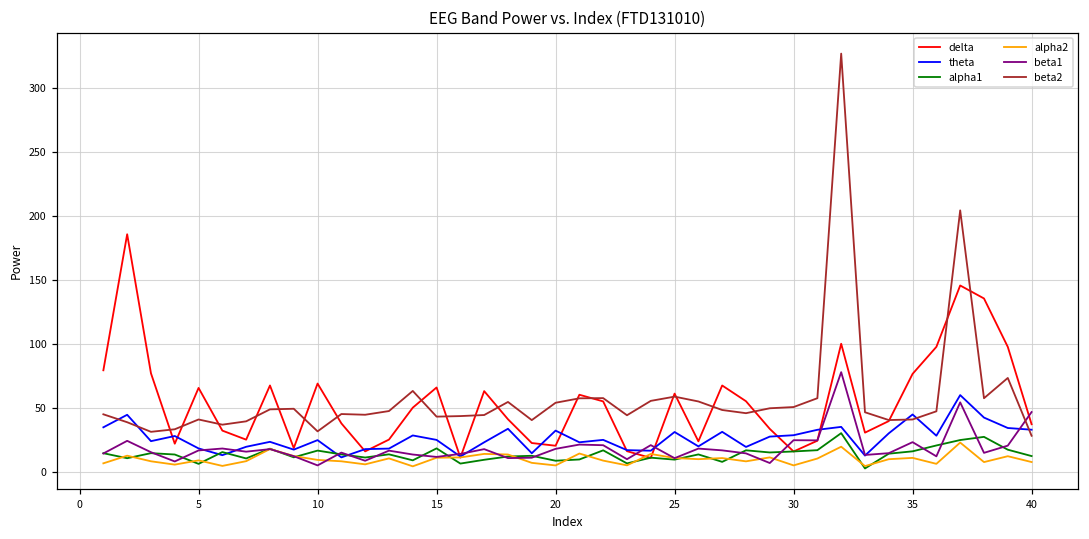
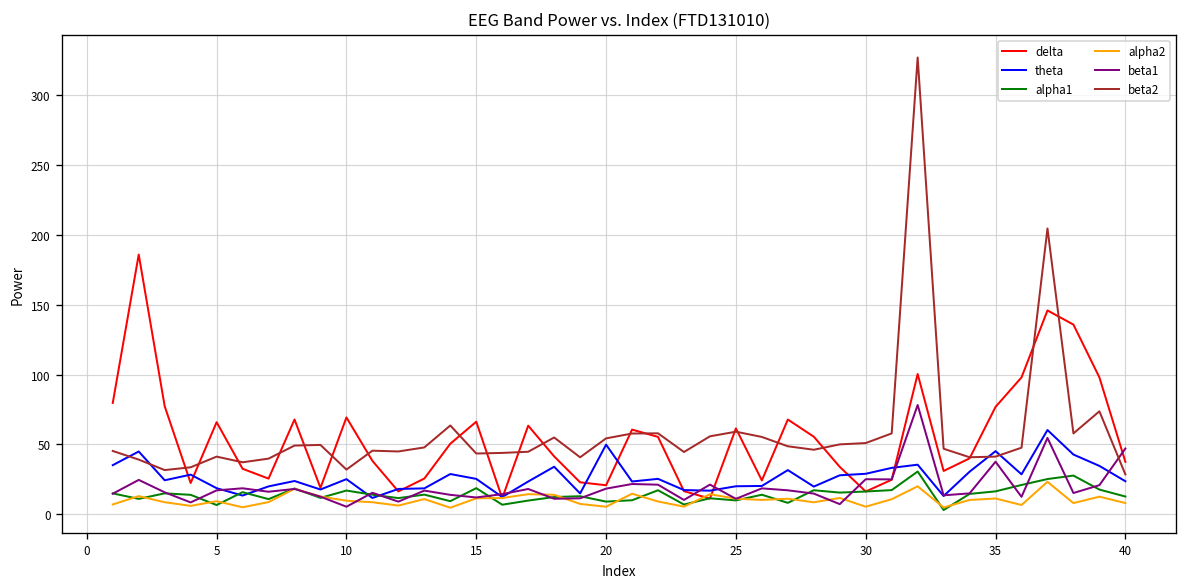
theta, 20: 33 -> 50
theta, 25: 32 -> 20
beta1, 35: 24 -> 38
theta, 40: 33 -> 24
